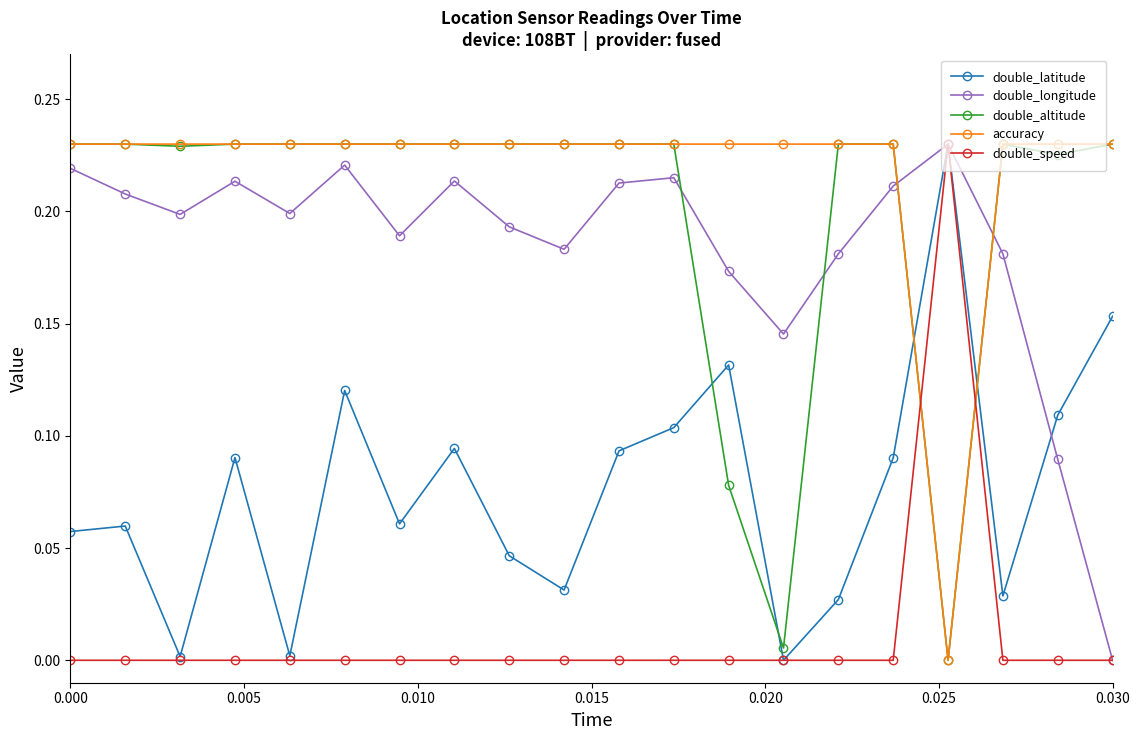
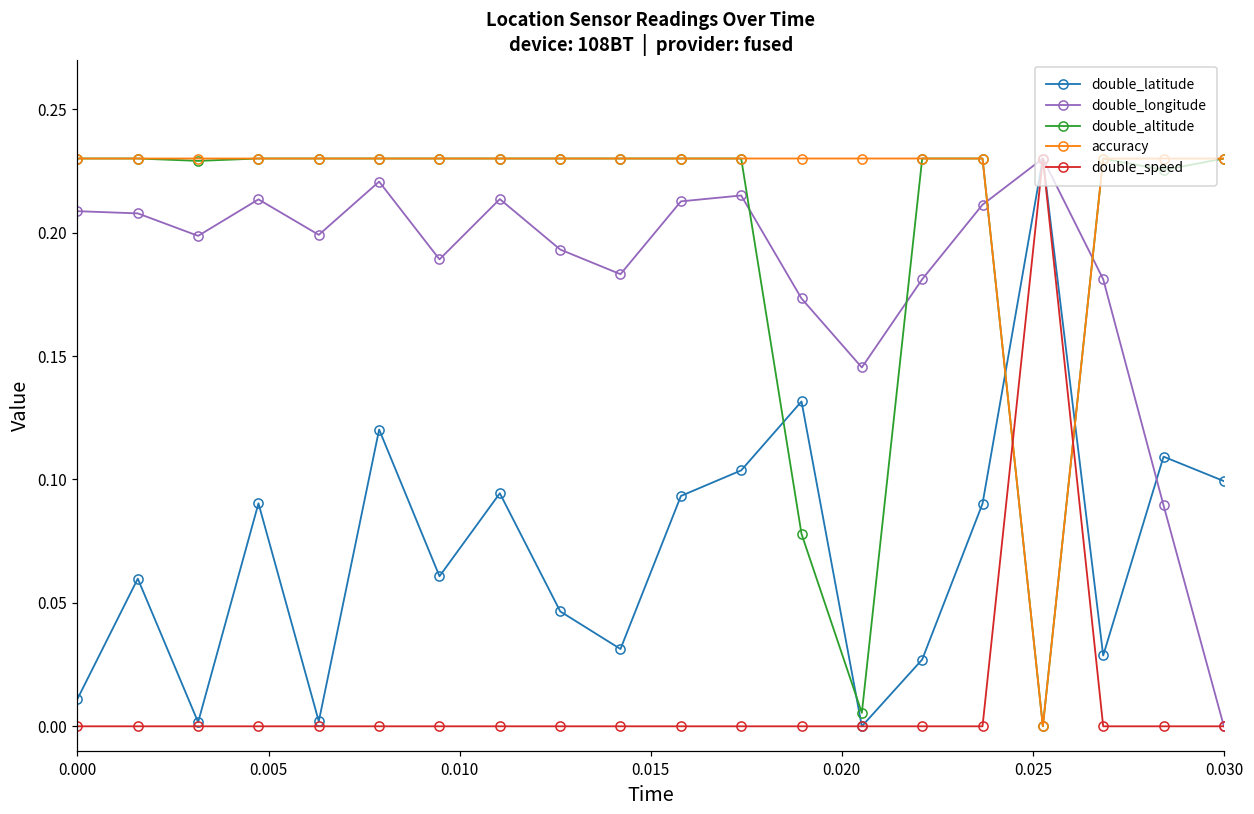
double_latitude, 0.000: 0.057 -> 0.011
double_longitude, 0.000: 0.219 -> 0.209
double_latitude, 0.030: 0.153 -> 0.099
